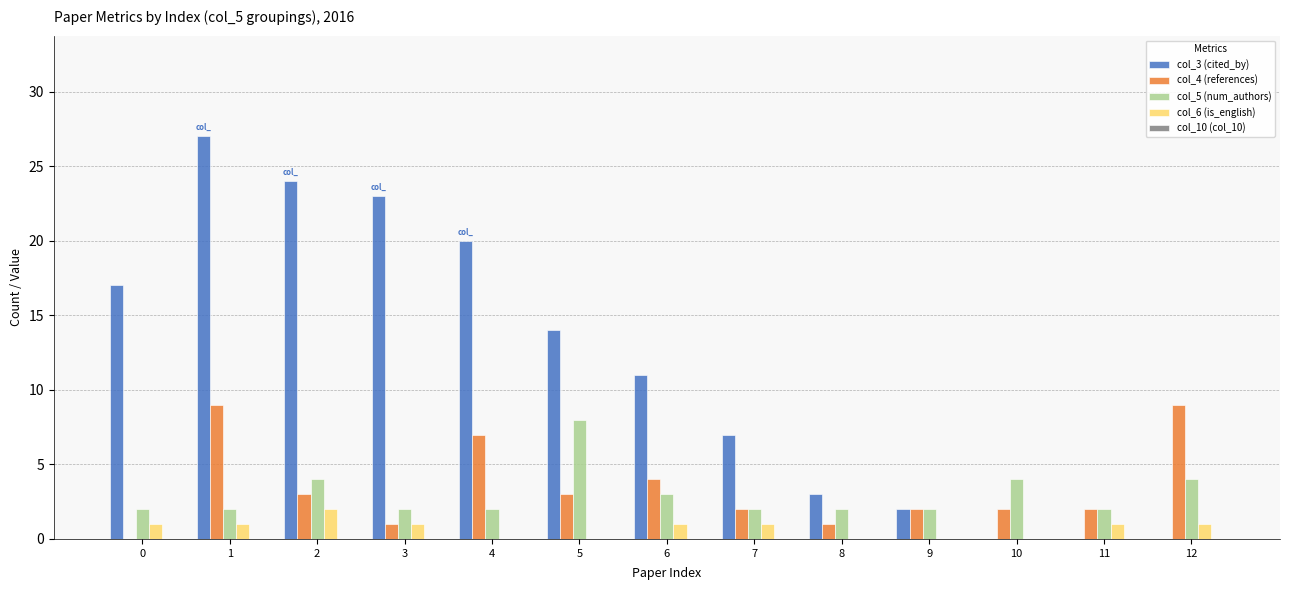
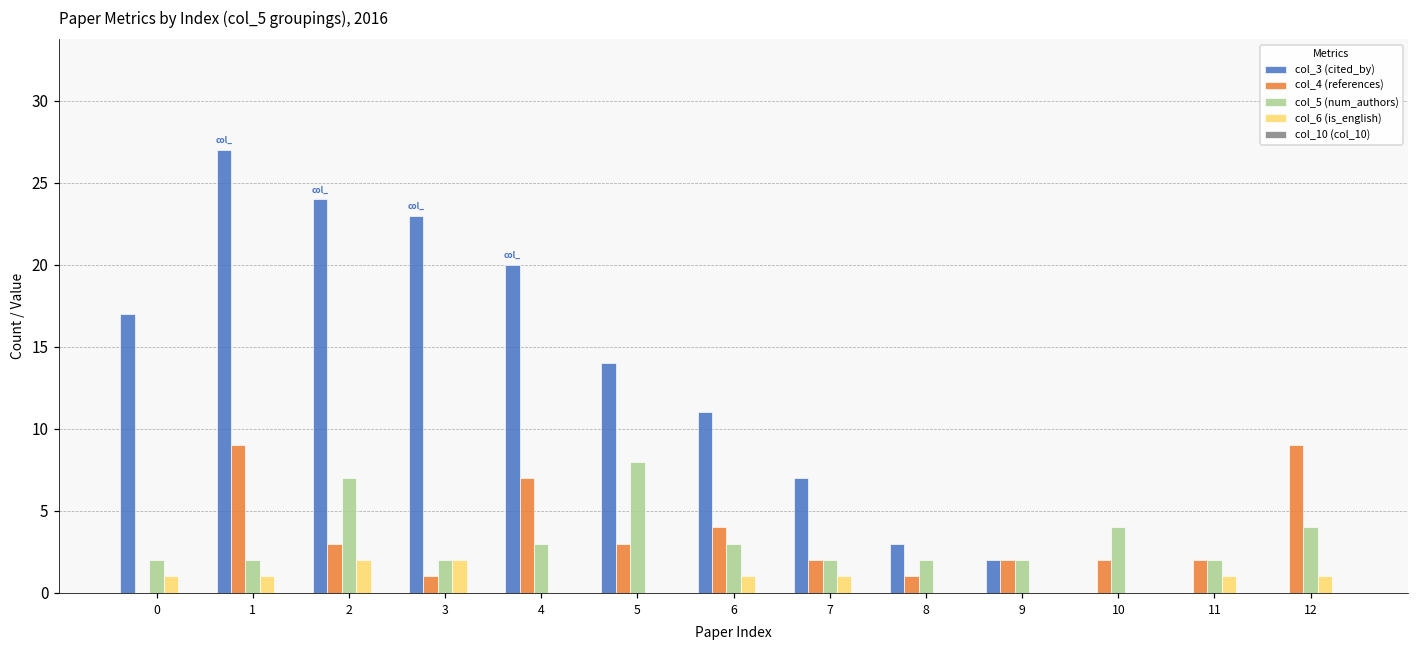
col_5 (num_authors), 2: 4 -> 7
col_6 (is_english), 3: 1 -> 2
col_5 (num_authors), 4: 2 -> 3
